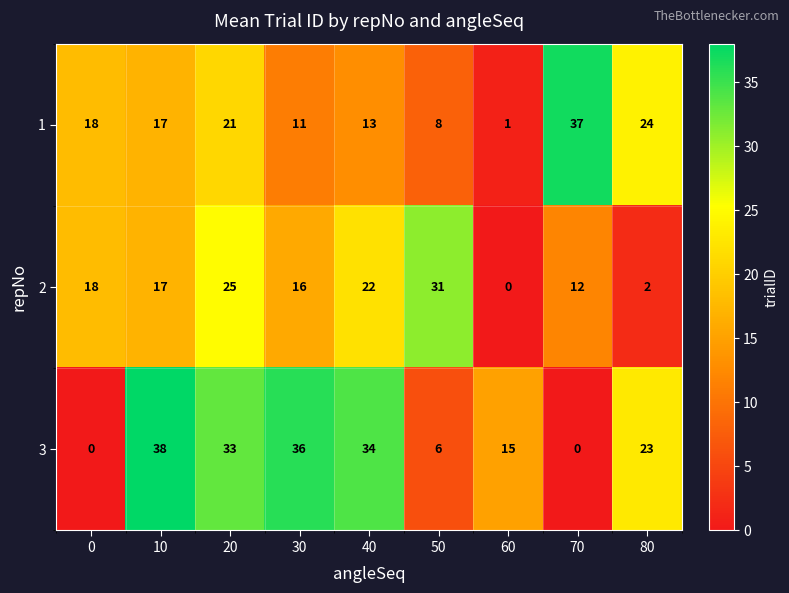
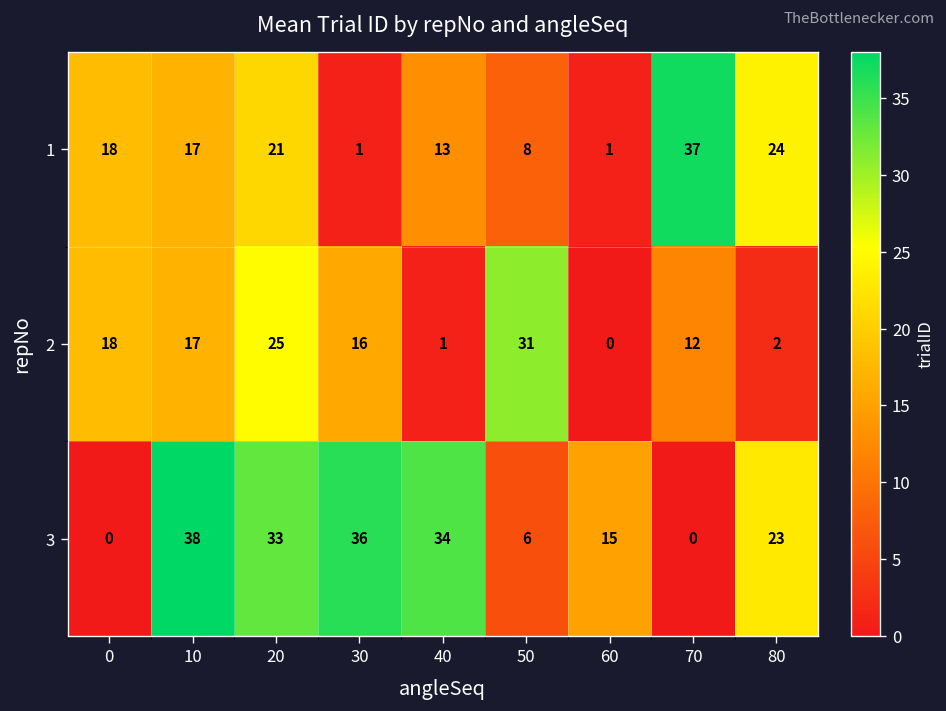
1, 30: 11 -> 1
2, 40: 22 -> 1
